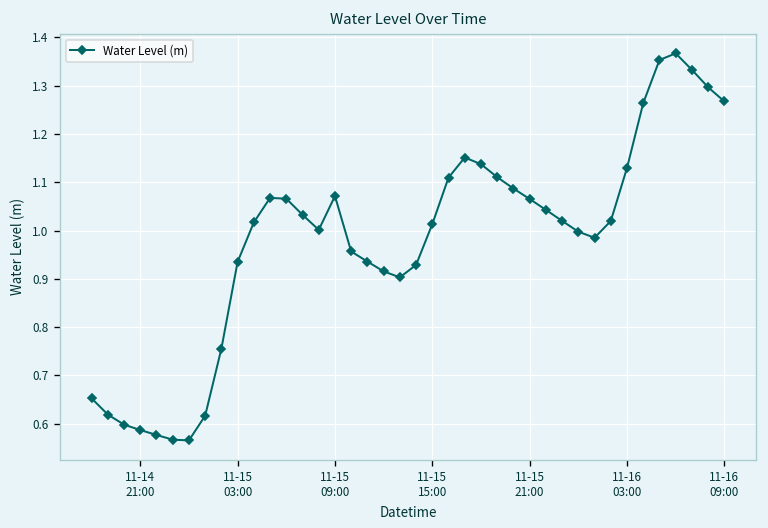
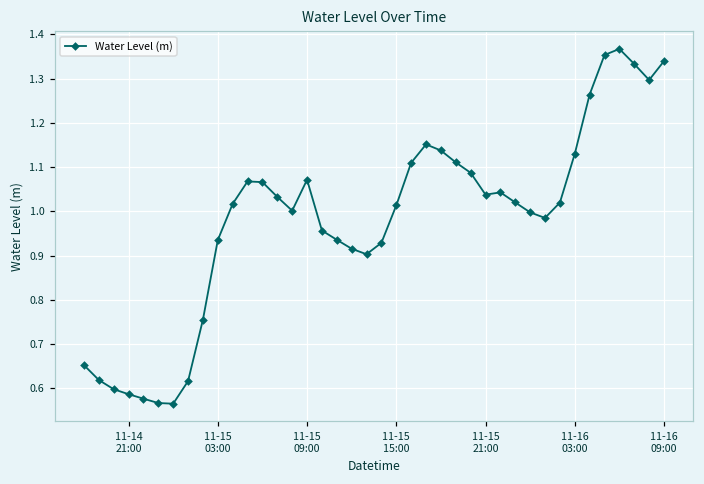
11-15 21:00: 1.07 -> 1.04
11-16 09:00: 1.27 -> 1.34
